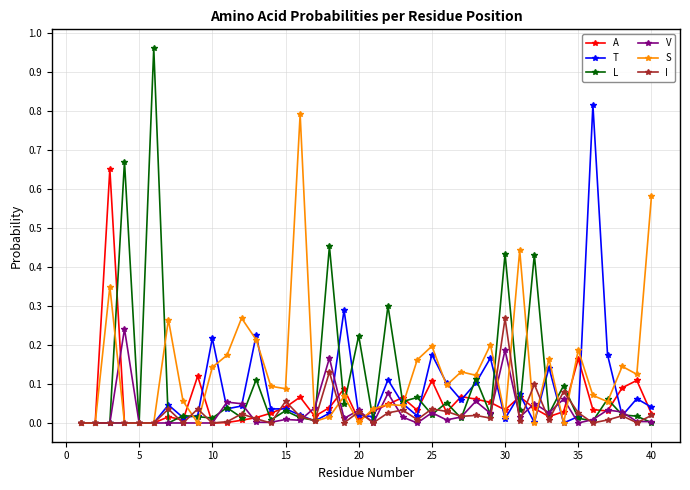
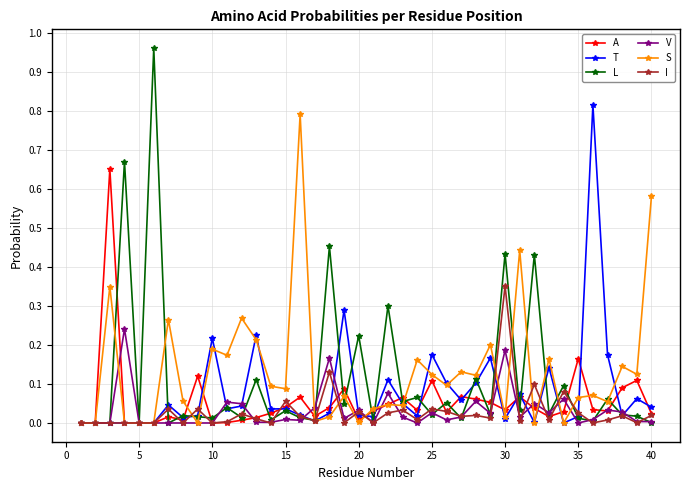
S, 10: 0.14 -> 0.19
S, 25: 0.20 -> 0.12
I, 30: 0.27 -> 0.35
S, 35: 0.19 -> 0.07
